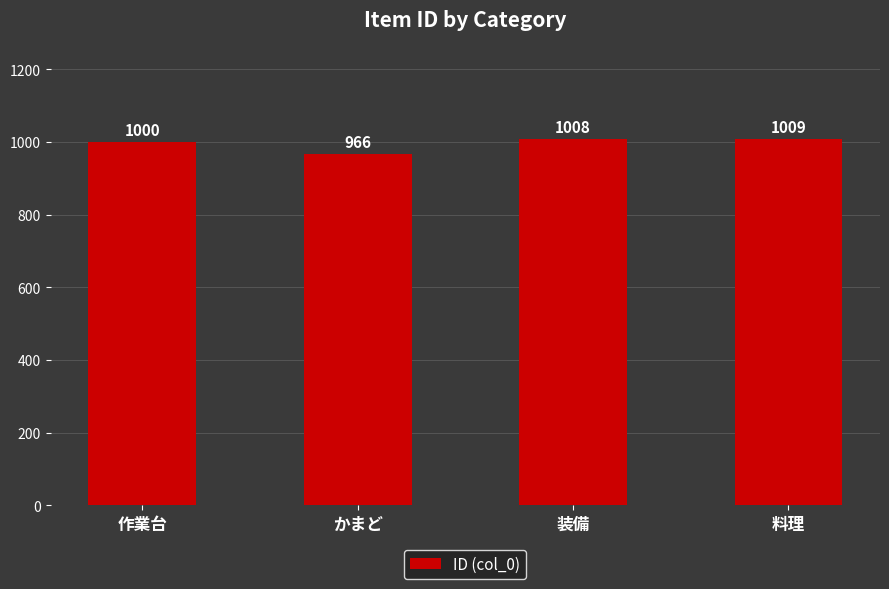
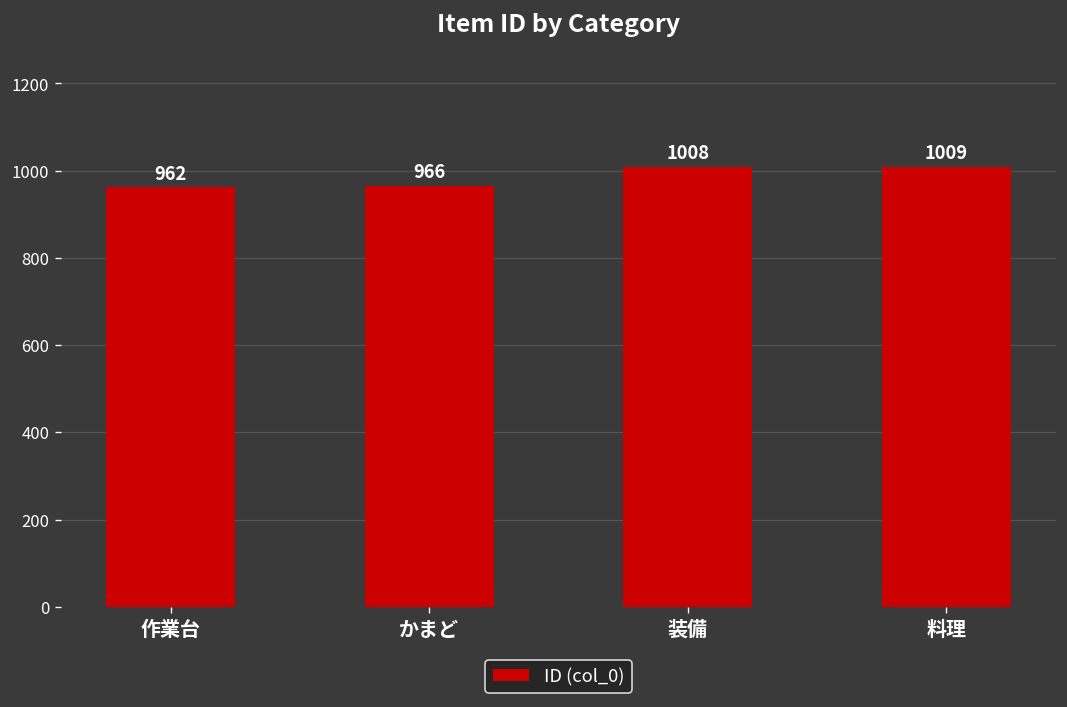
作業台: 1000 -> 962
